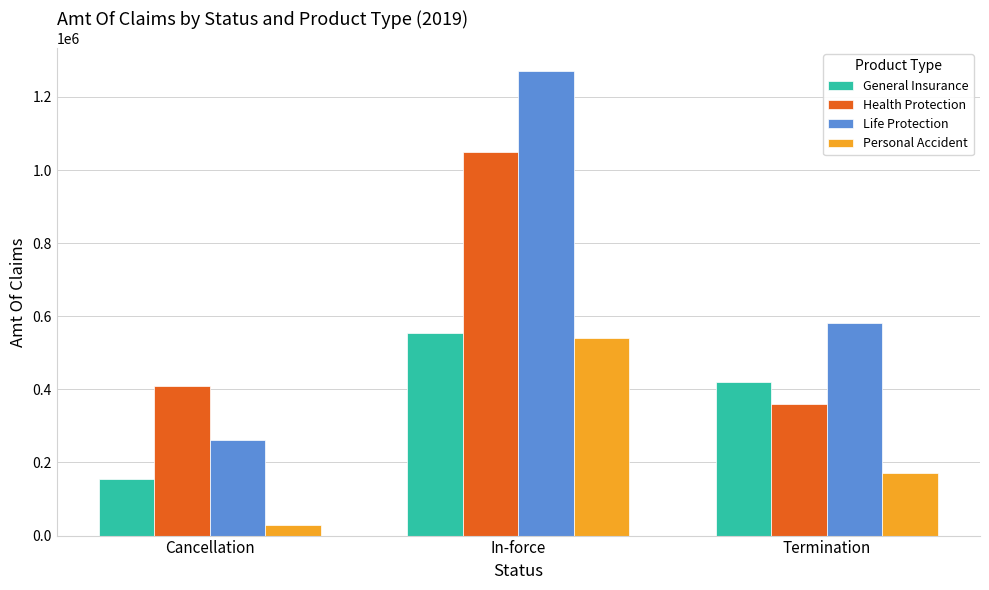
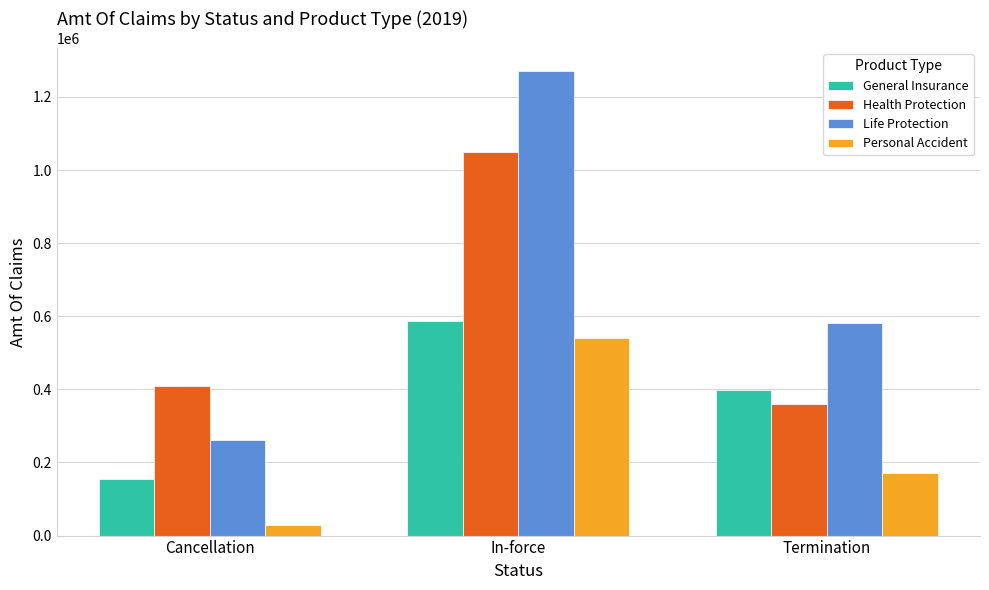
General Insurance, In-force: 560000 -> 590000
General Insurance, Termination: 420000 -> 400000
